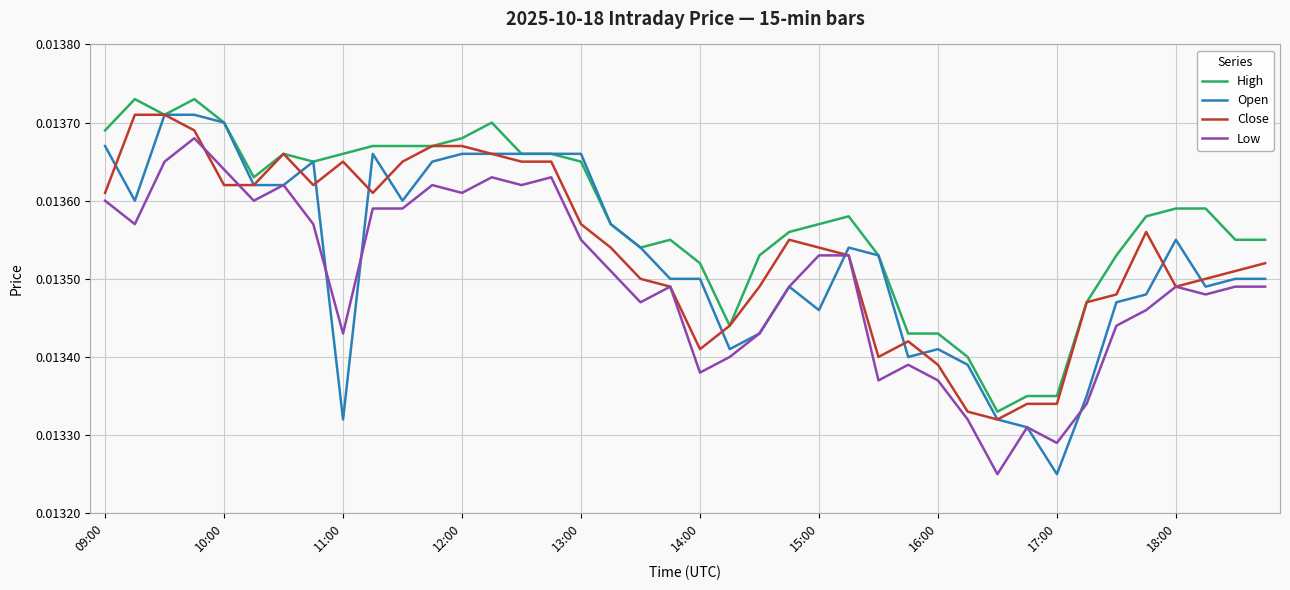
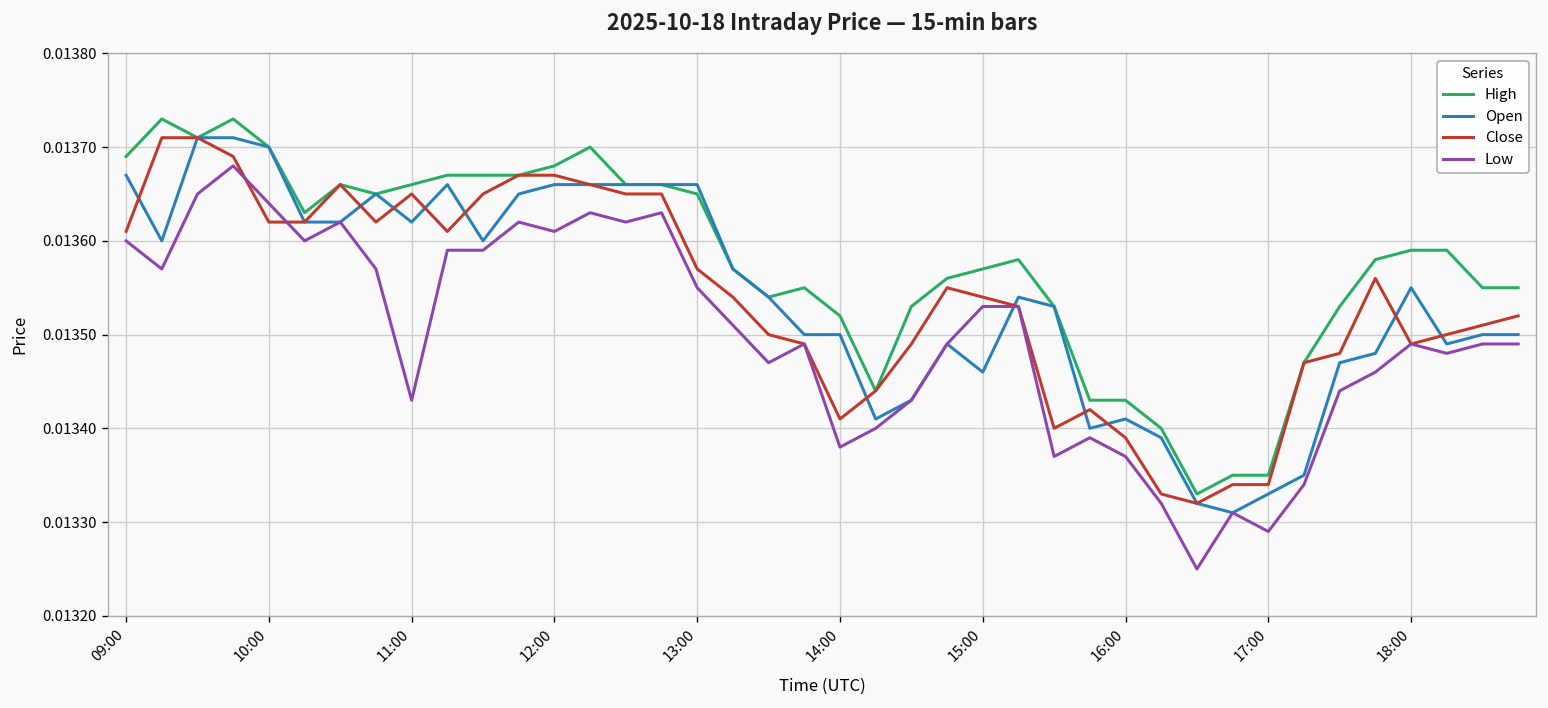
Open, 11:00: 0.01332 -> 0.01362
Open, 17:00: 0.01325 -> 0.01333
